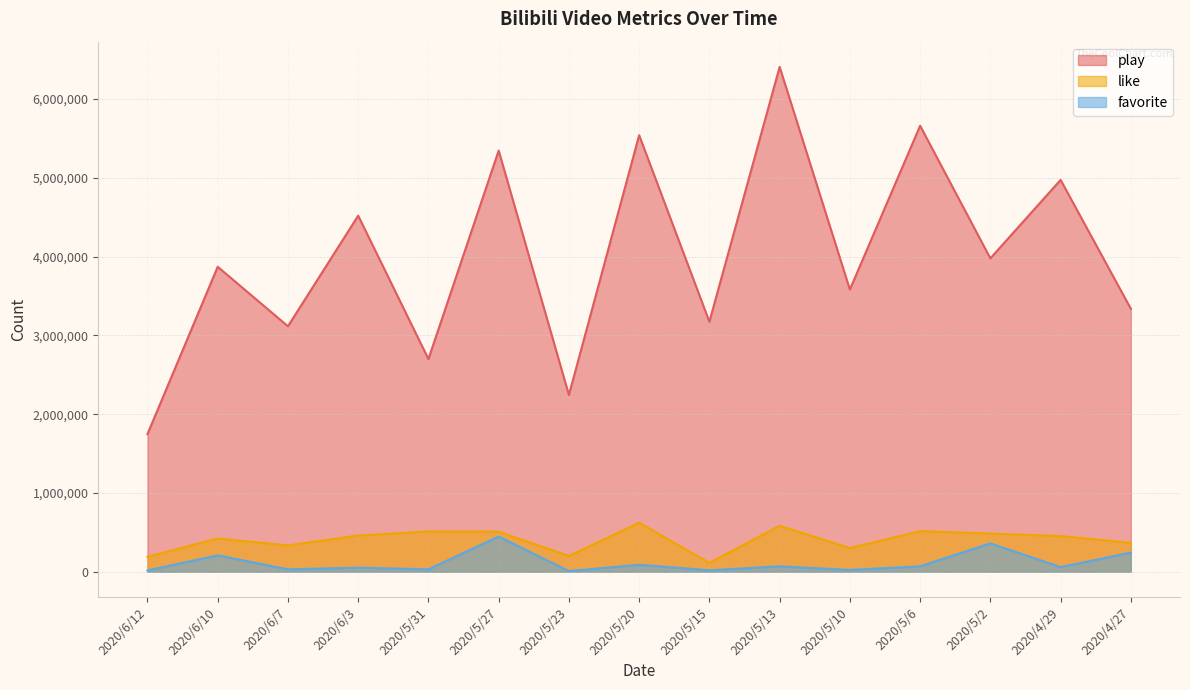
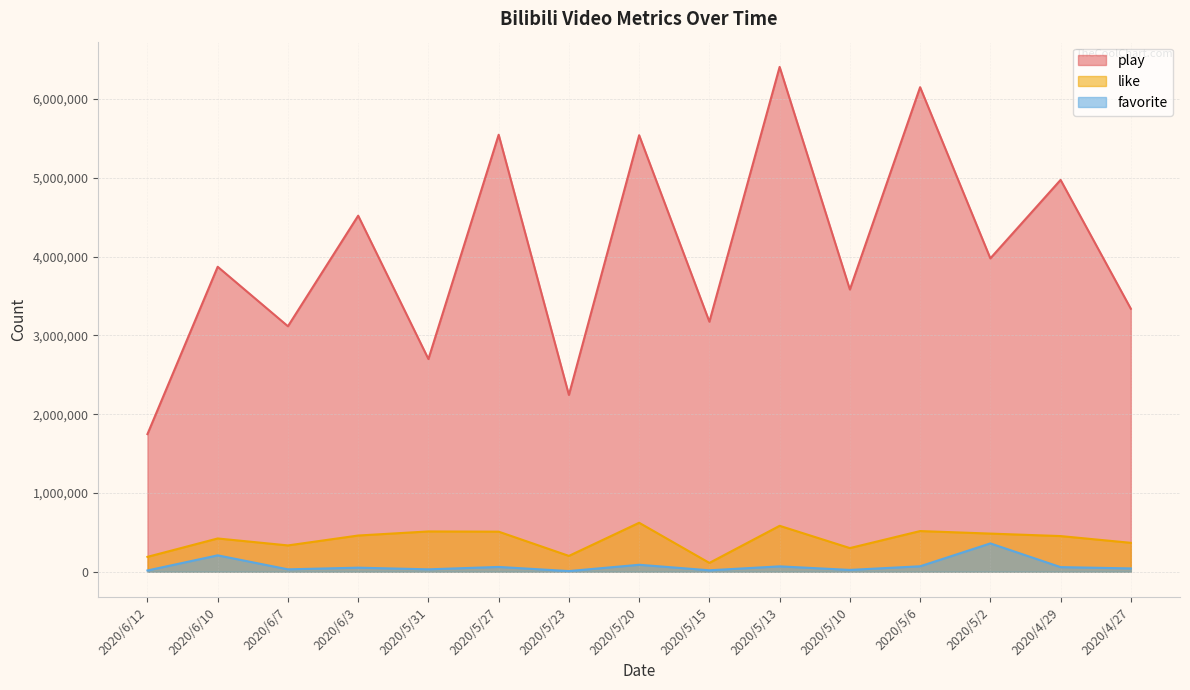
play, 2020/5/27: 5,300,000 -> 5,500,000
favorite, 2020/5/27: 400,000 -> 100,000
play, 2020/5/6: 5,700,000 -> 6,100,000
favorite, 2020/4/27: 200,000 -> 0
